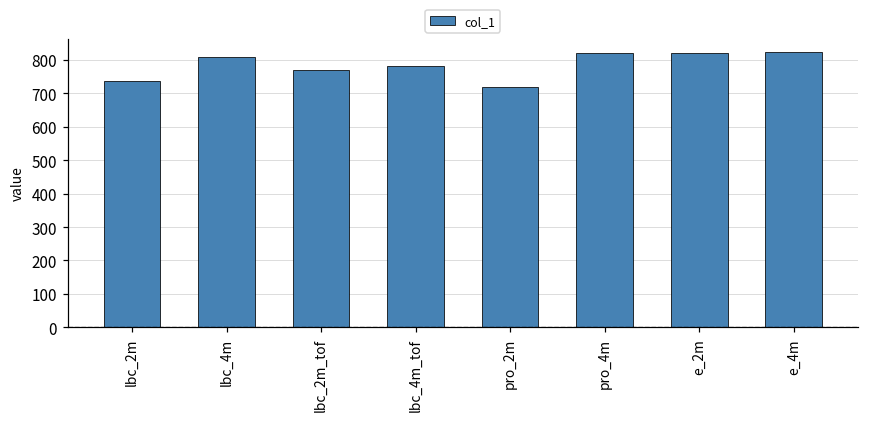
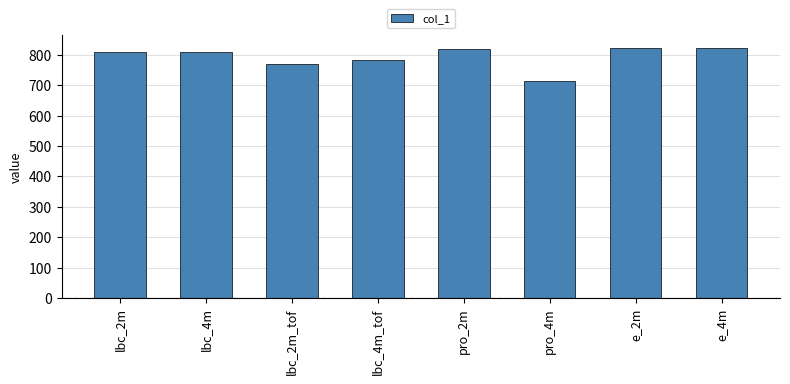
lbc_2m: 740 -> 810
pro_2m: 720 -> 820
pro_4m: 820 -> 710
